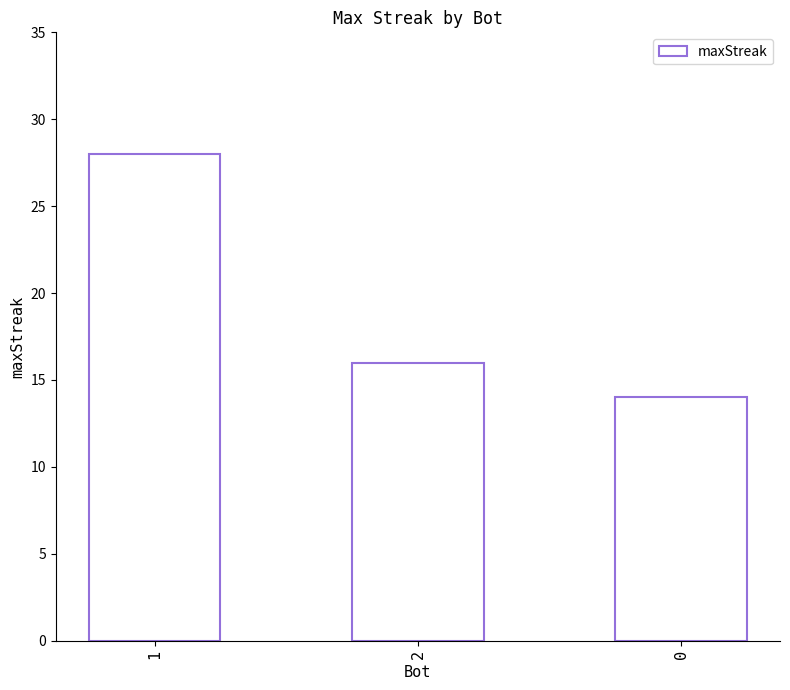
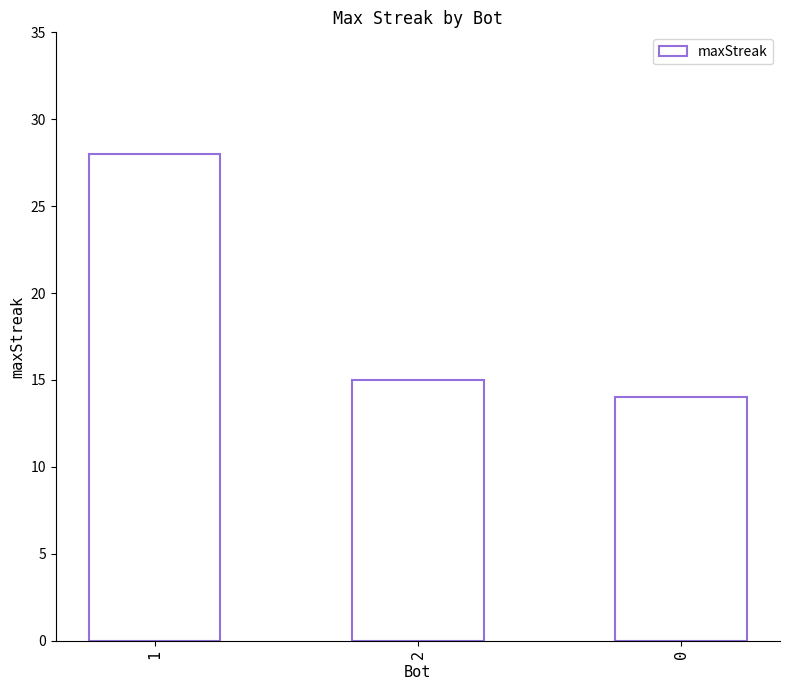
2: 16 -> 15
